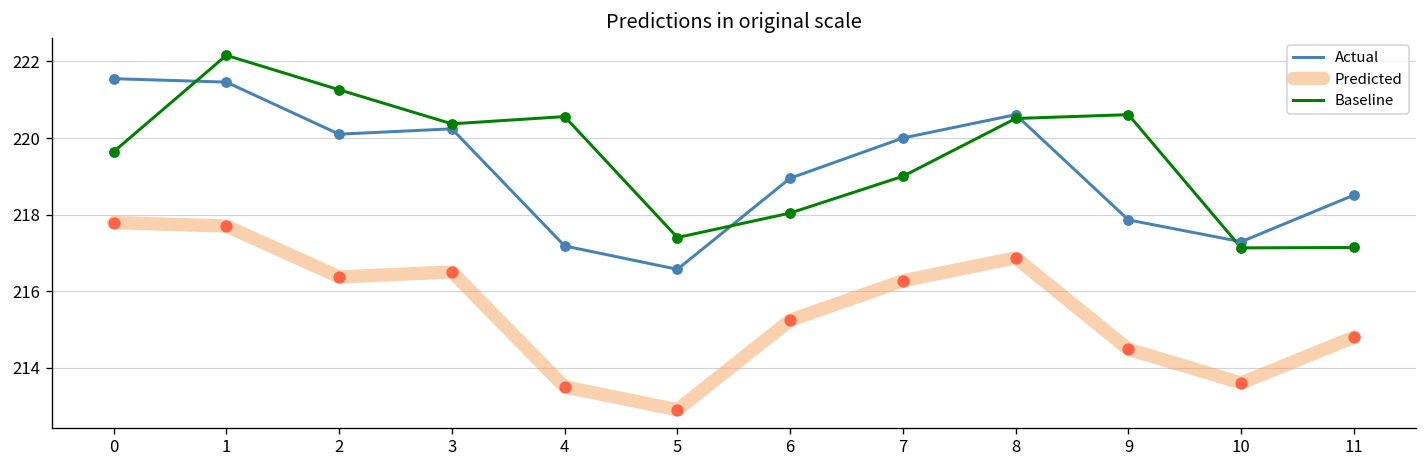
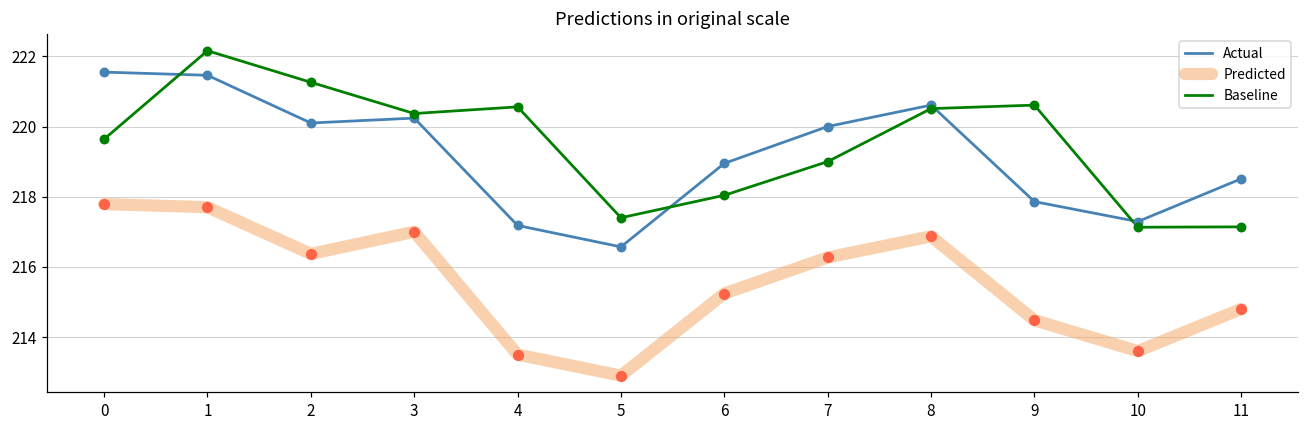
Predicted, 3: 216.5 -> 217.0
